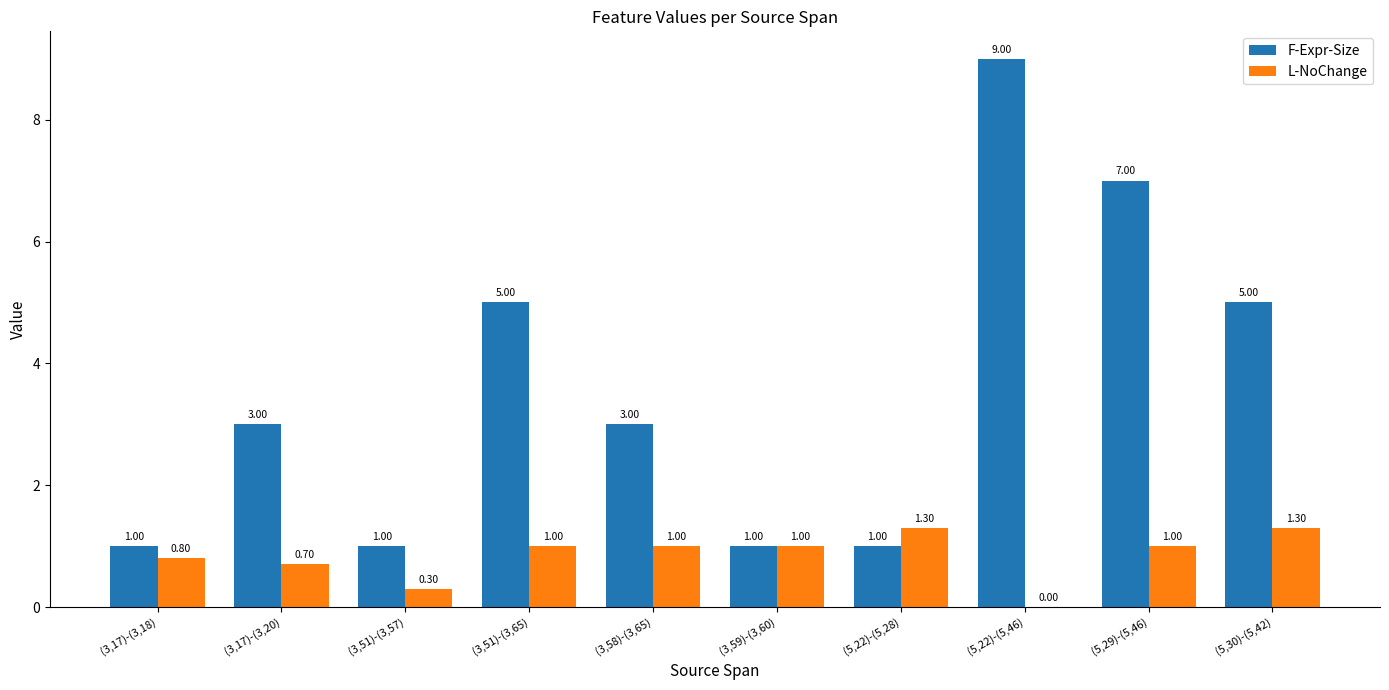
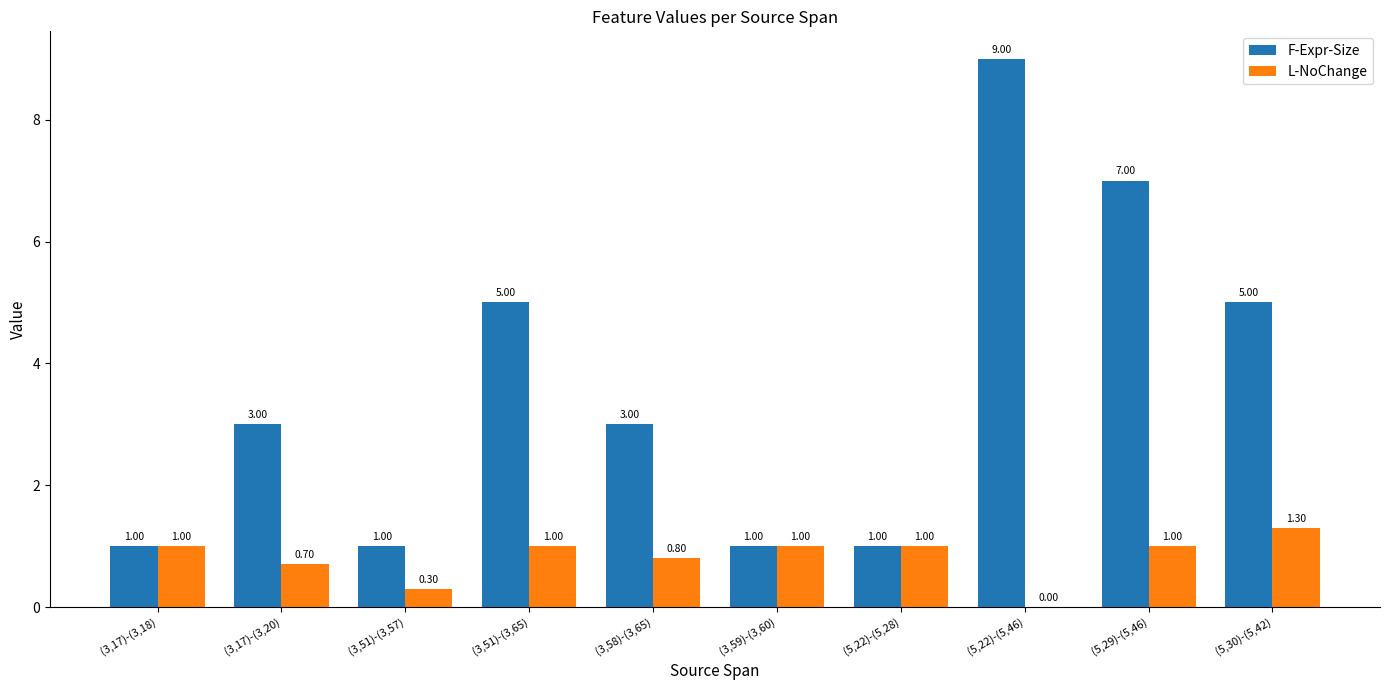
L-NoChange, (3,17)-(3,18): 0.80 -> 1.00
L-NoChange, (3,58)-(3,65): 1.00 -> 0.80
L-NoChange, (5,22)-(5,28): 1.30 -> 1.00
